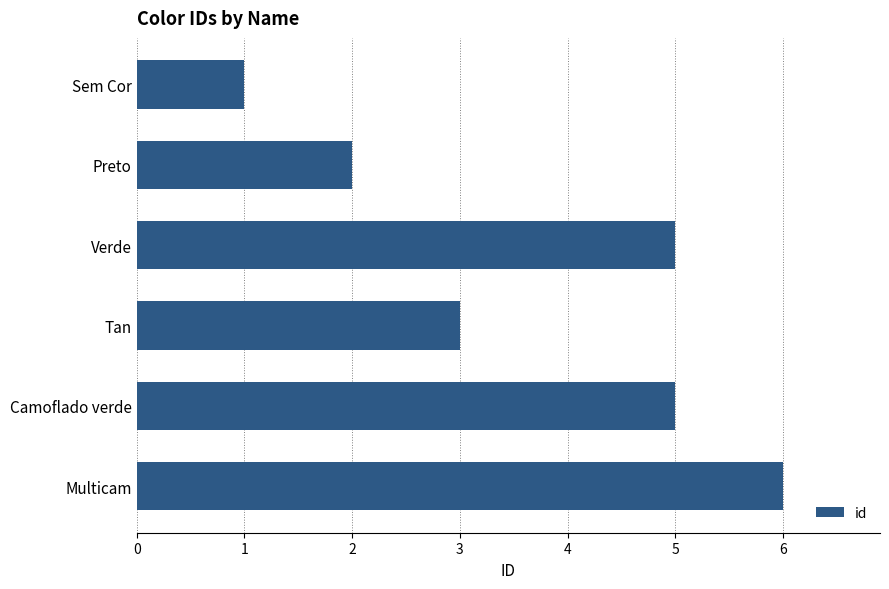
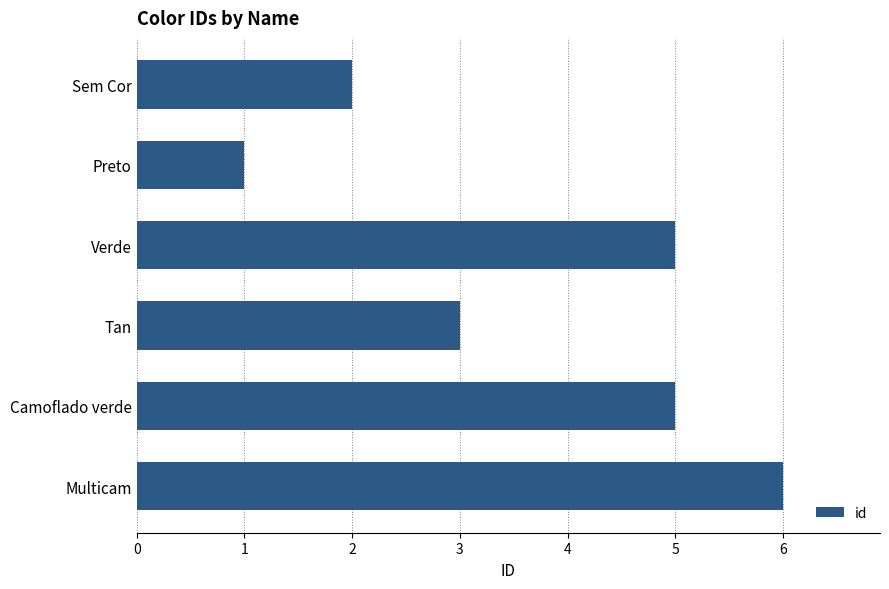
Sem Cor: 1 -> 2
Preto: 2 -> 1
